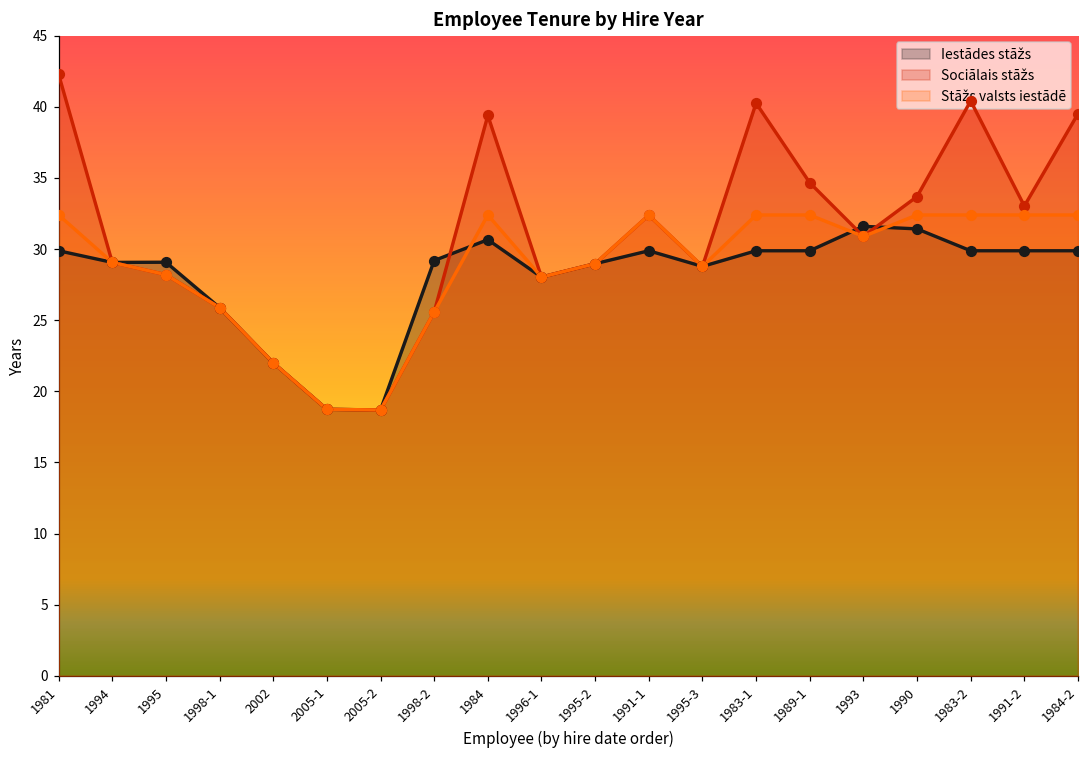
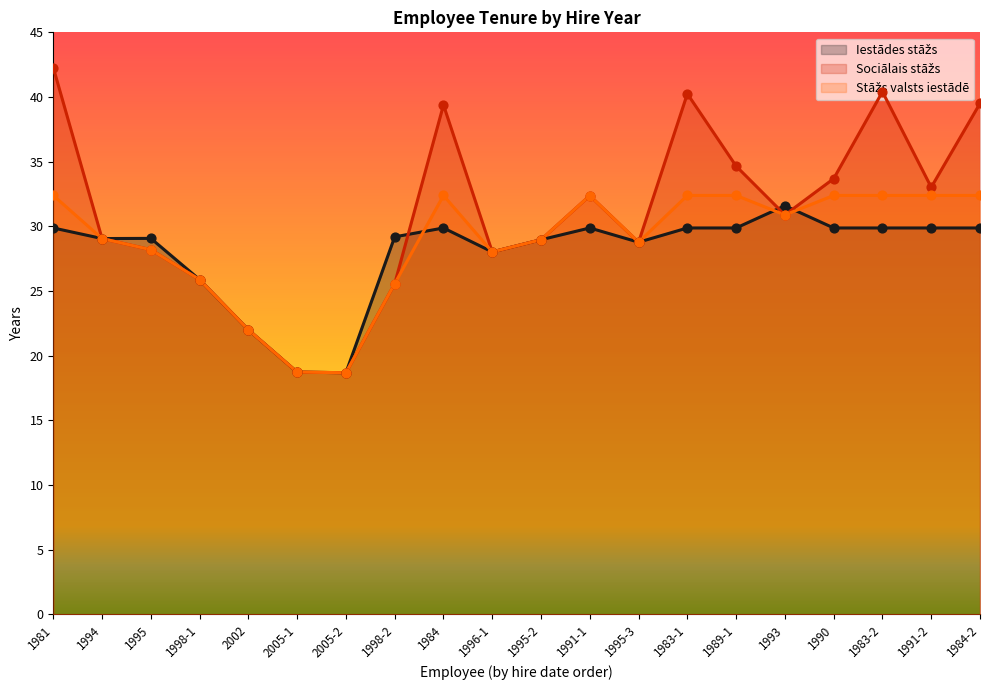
Iestādes stāžs, 1984: 30.7 -> 29.9
Iestādes stāžs, 1990: 31.4 -> 29.9
